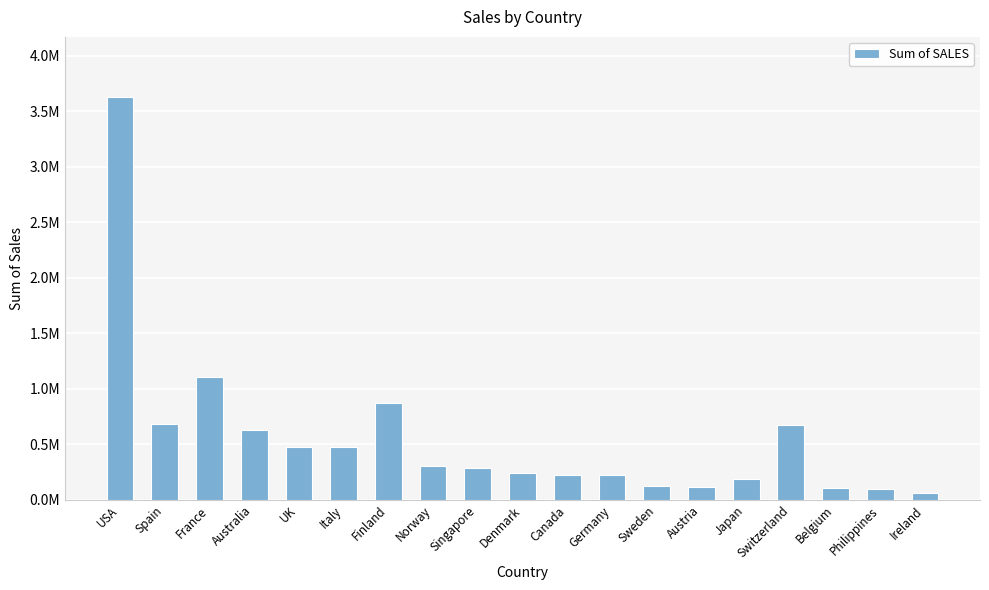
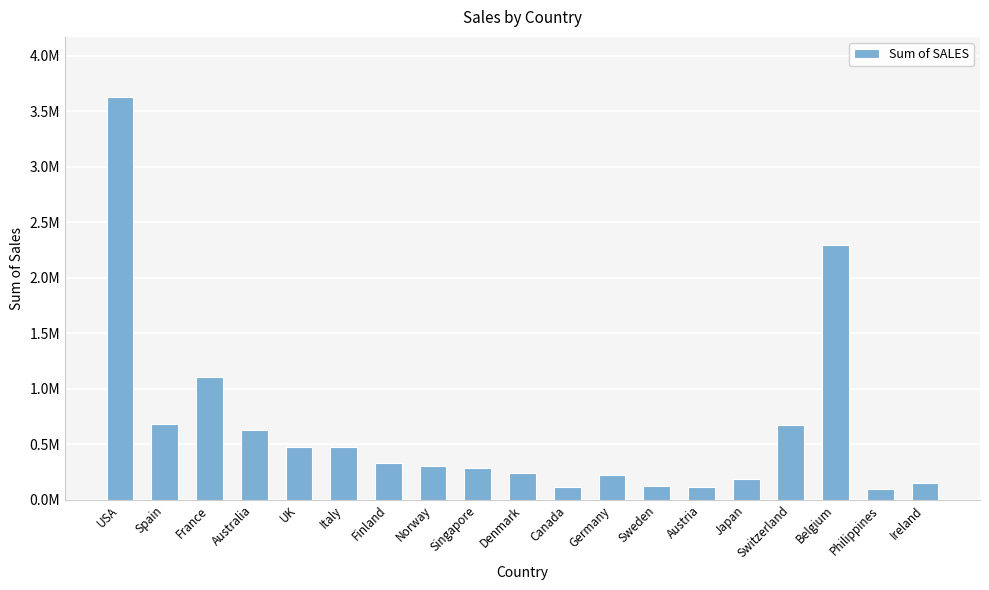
Finland: 870000 -> 330000
Canada: 220000 -> 110000
Belgium: 110000 -> 2300000
Ireland: 60000 -> 150000
